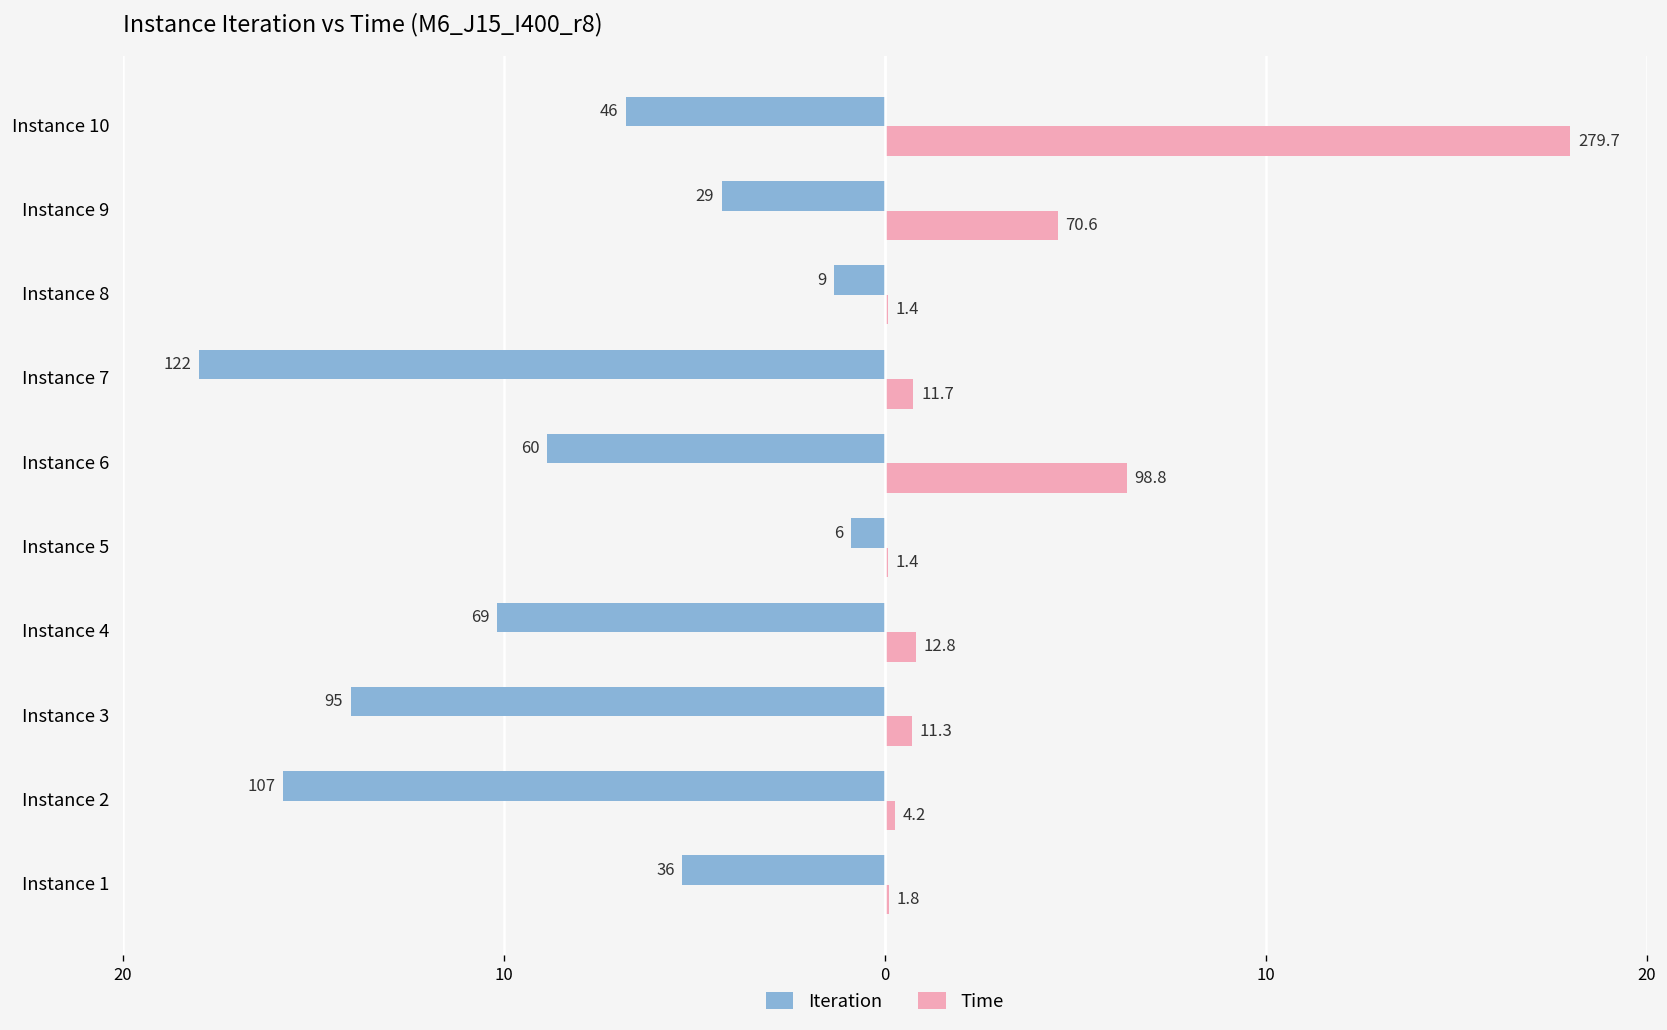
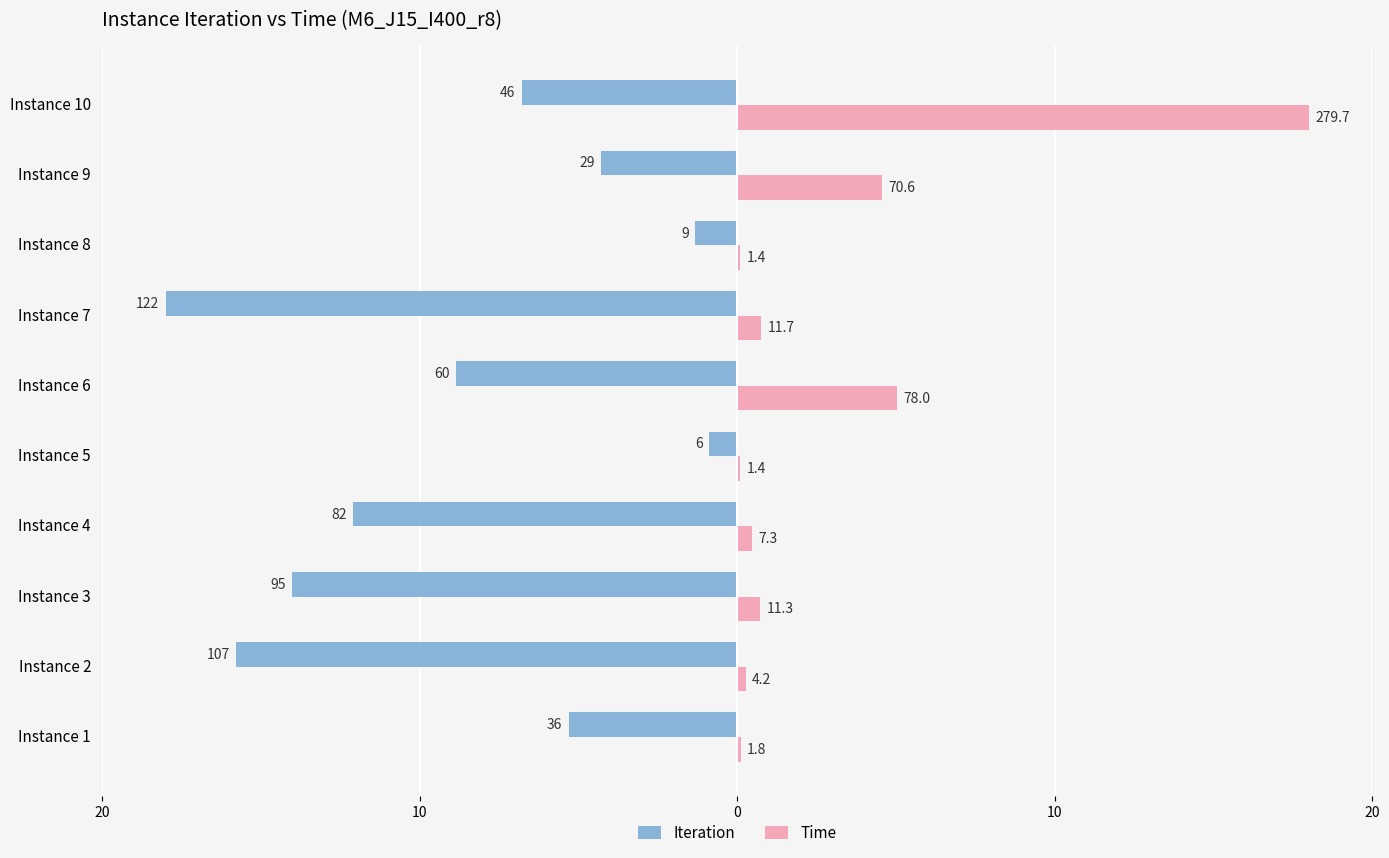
Time, Instance 6: 98.8 -> 78.0
Iteration, Instance 4: 69 -> 82
Time, Instance 4: 12.8 -> 7.3
